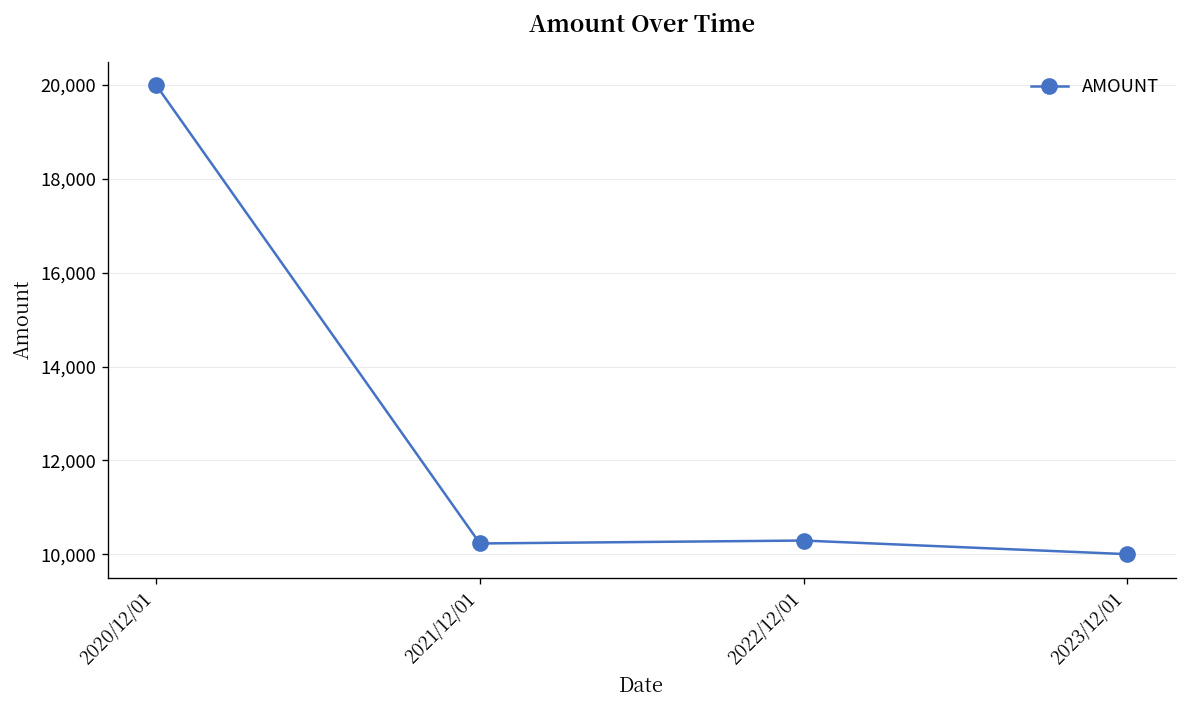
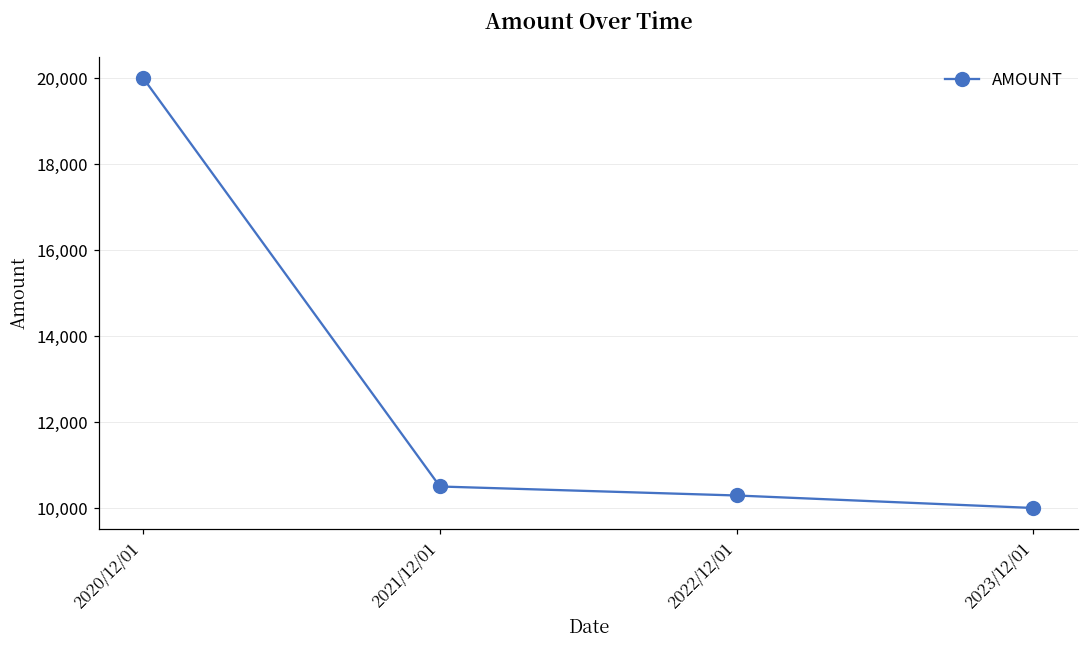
2021/12/01: 10,200 -> 10,500
